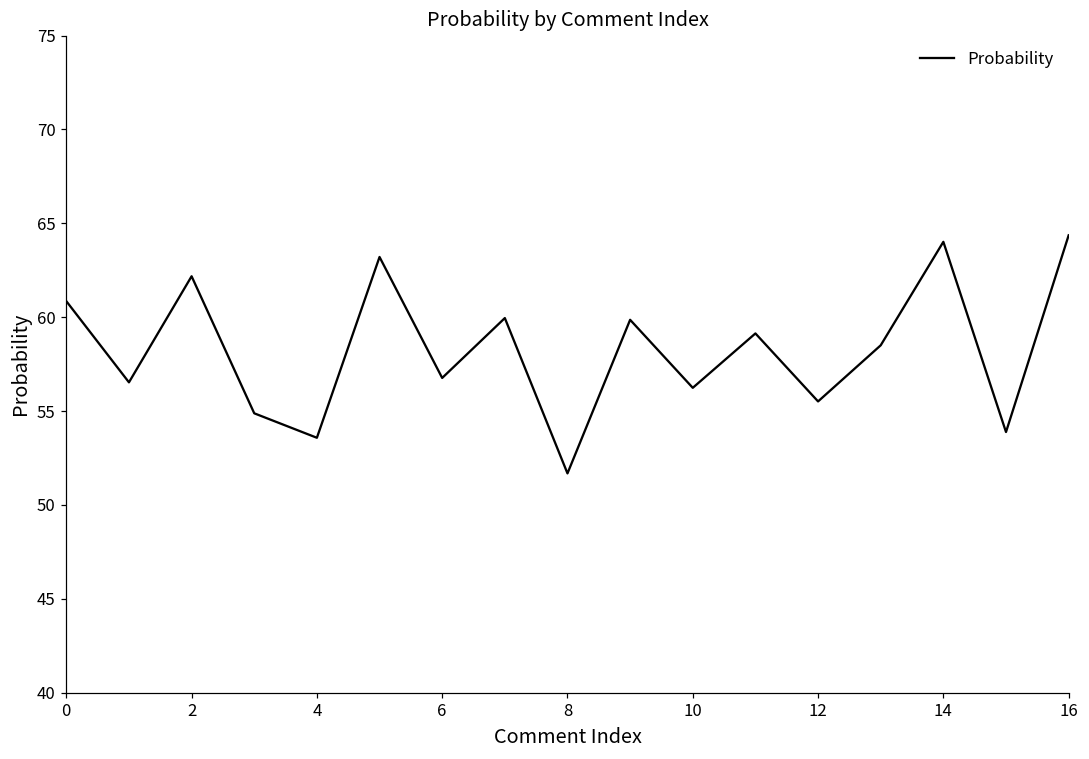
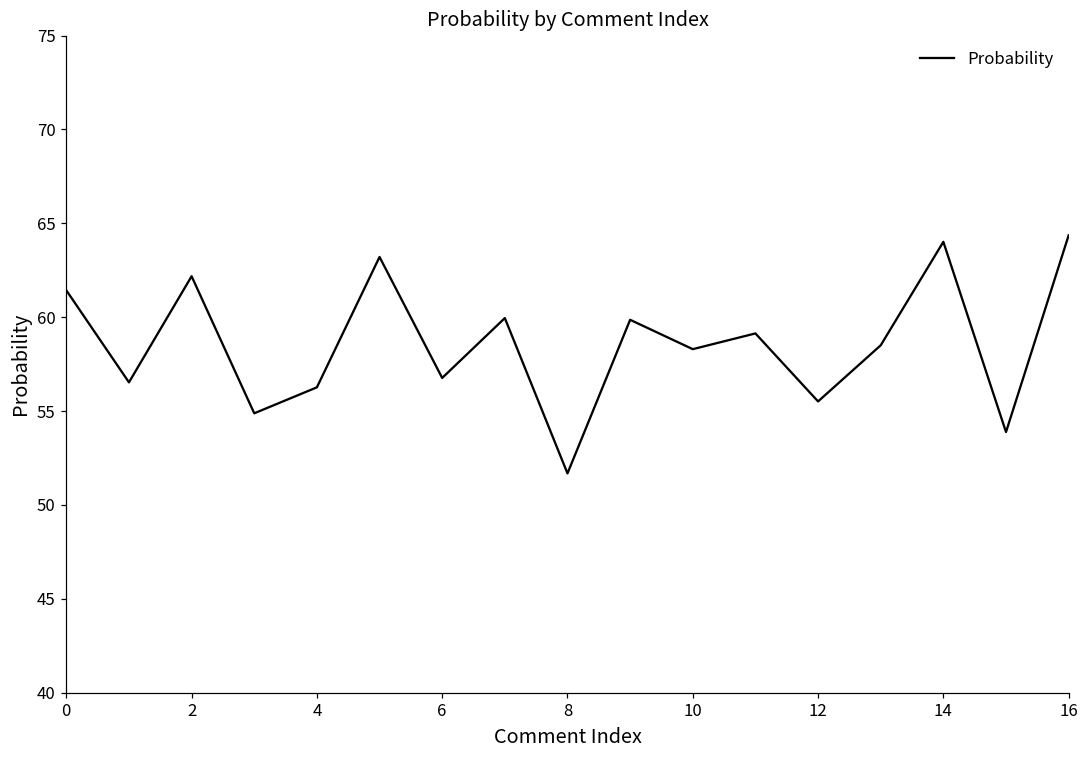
0: 60.9 -> 61.4
4: 53.6 -> 56.3
10: 56.2 -> 58.3
